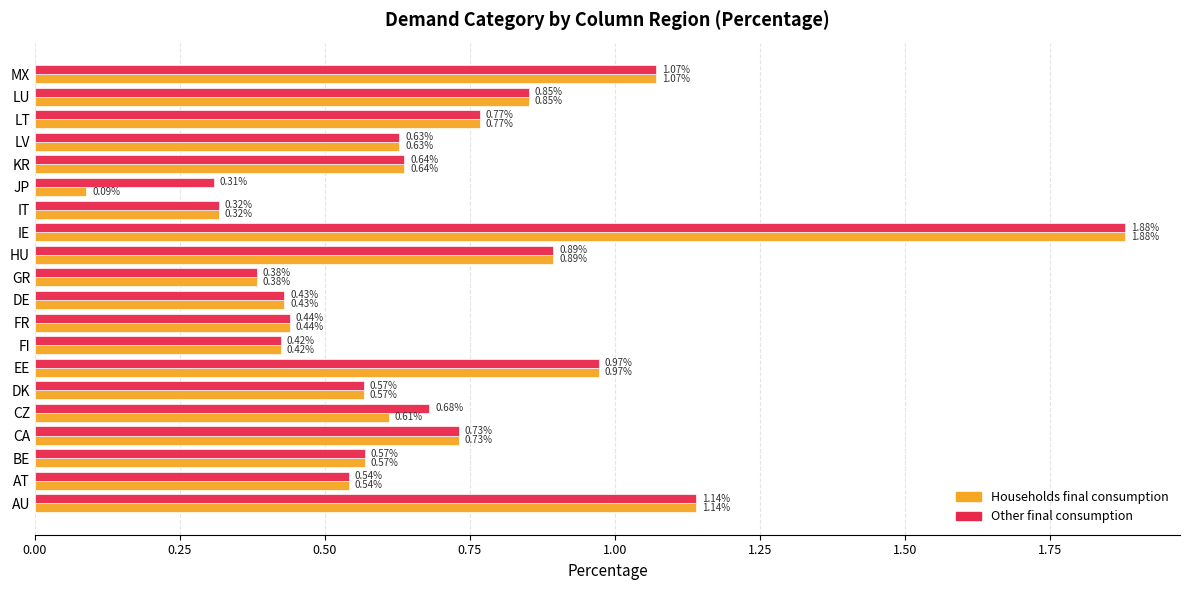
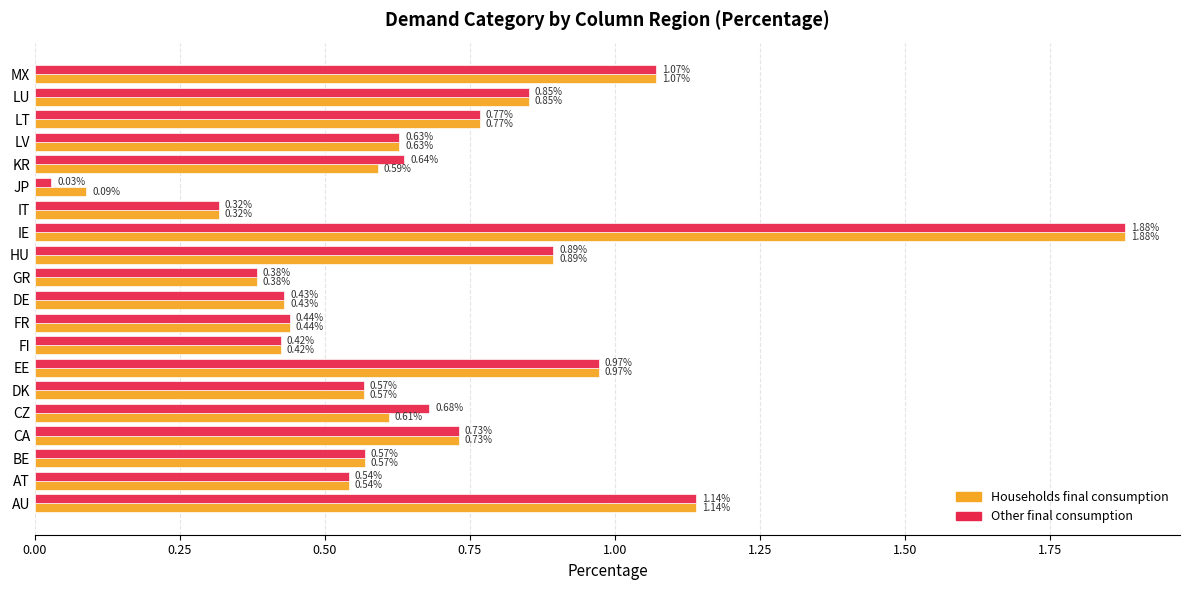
Households final consumption, KR: 0.64% -> 0.59%
Other final consumption, JP: 0.31% -> 0.03%
